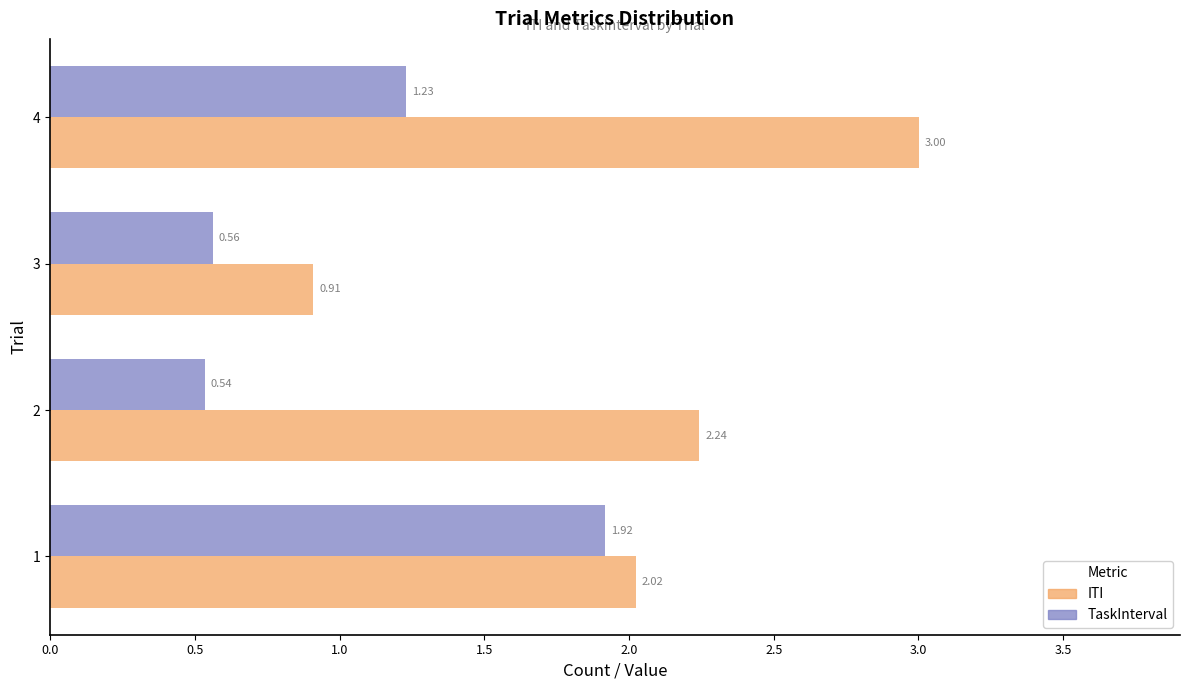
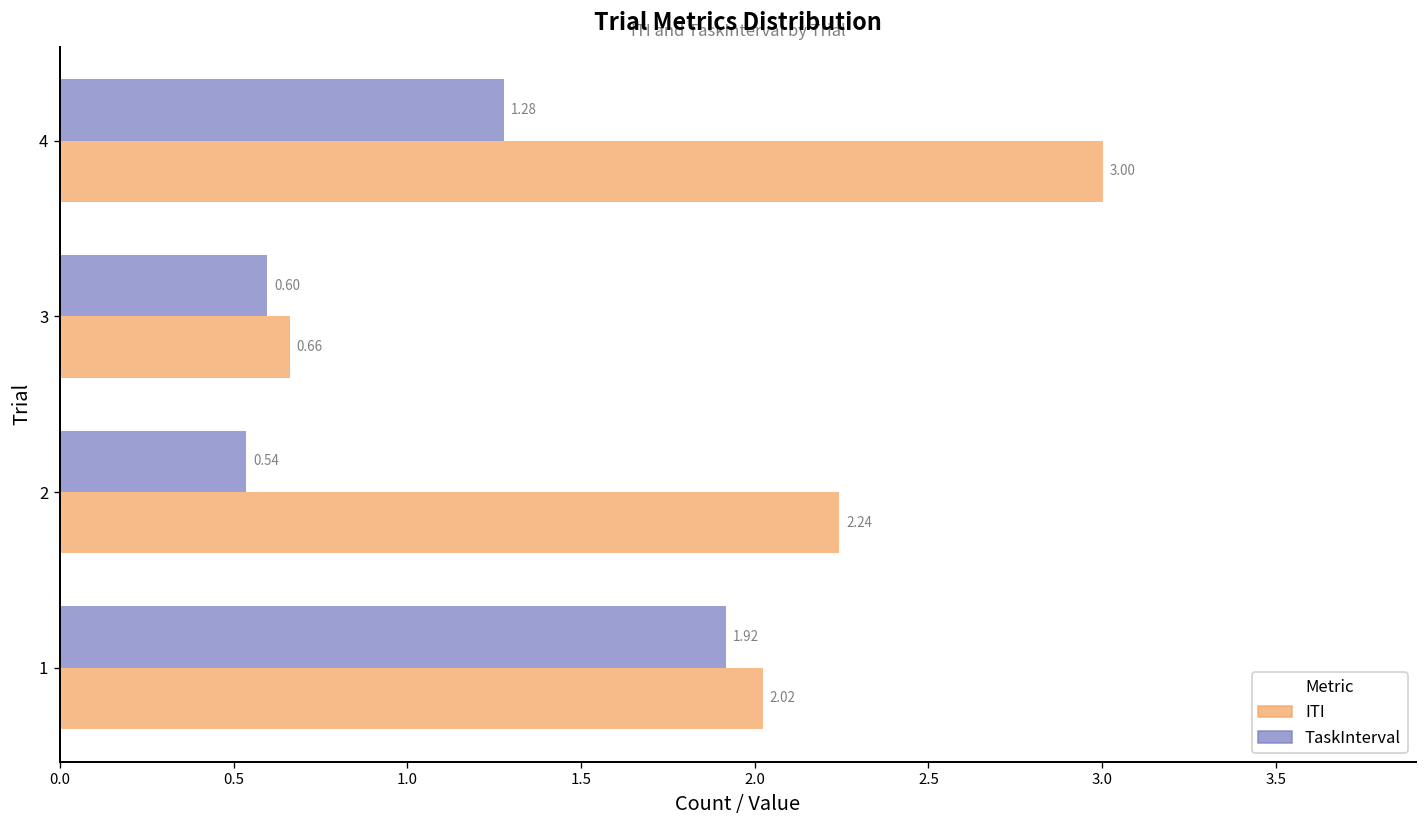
TaskInterval, 4: 1.23 -> 1.28
TaskInterval, 3: 0.56 -> 0.60
ITI, 3: 0.91 -> 0.66
